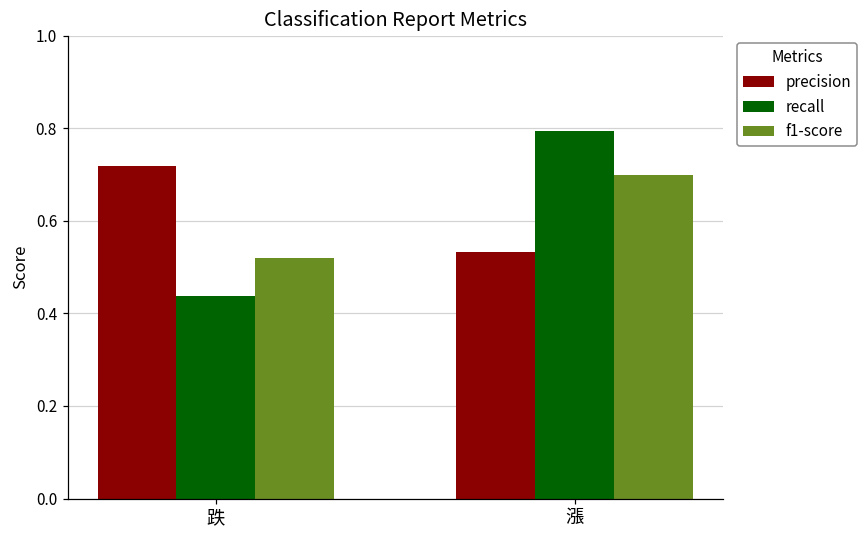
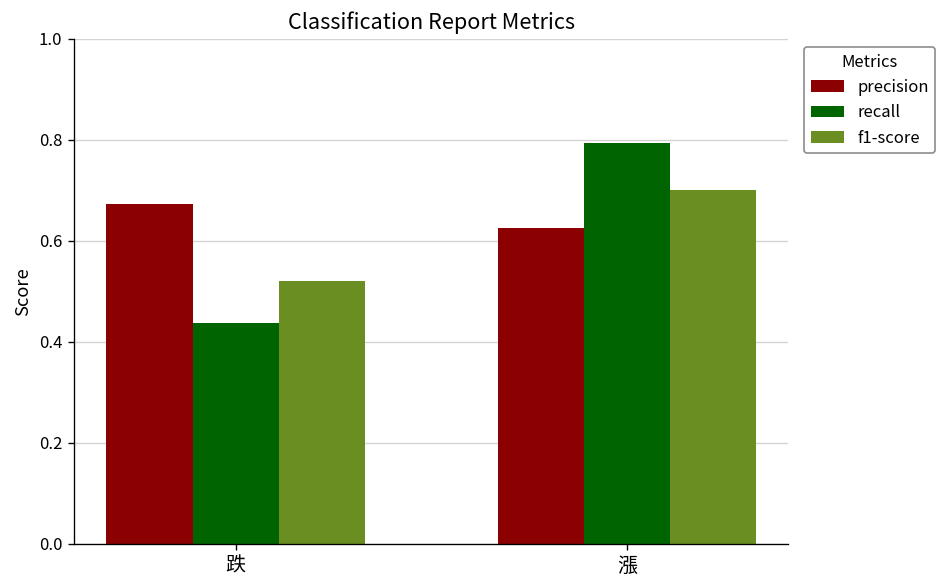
precision, 跌: 0.72 -> 0.67
precision, 漲: 0.53 -> 0.63
